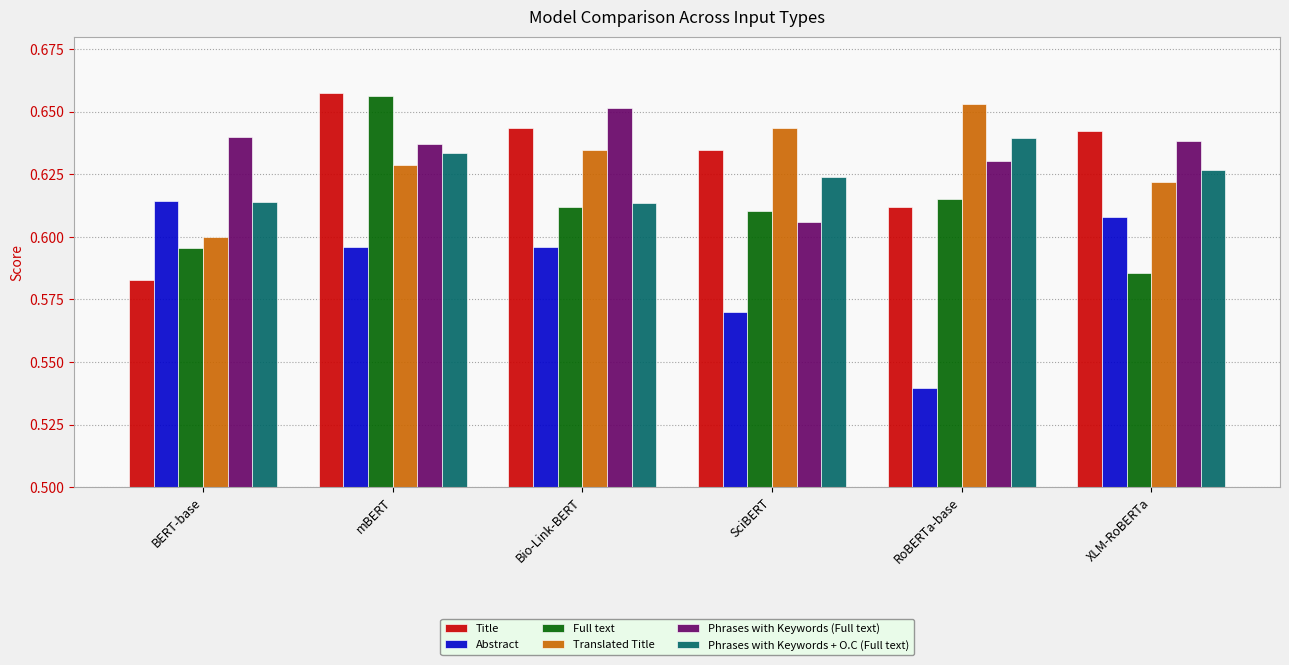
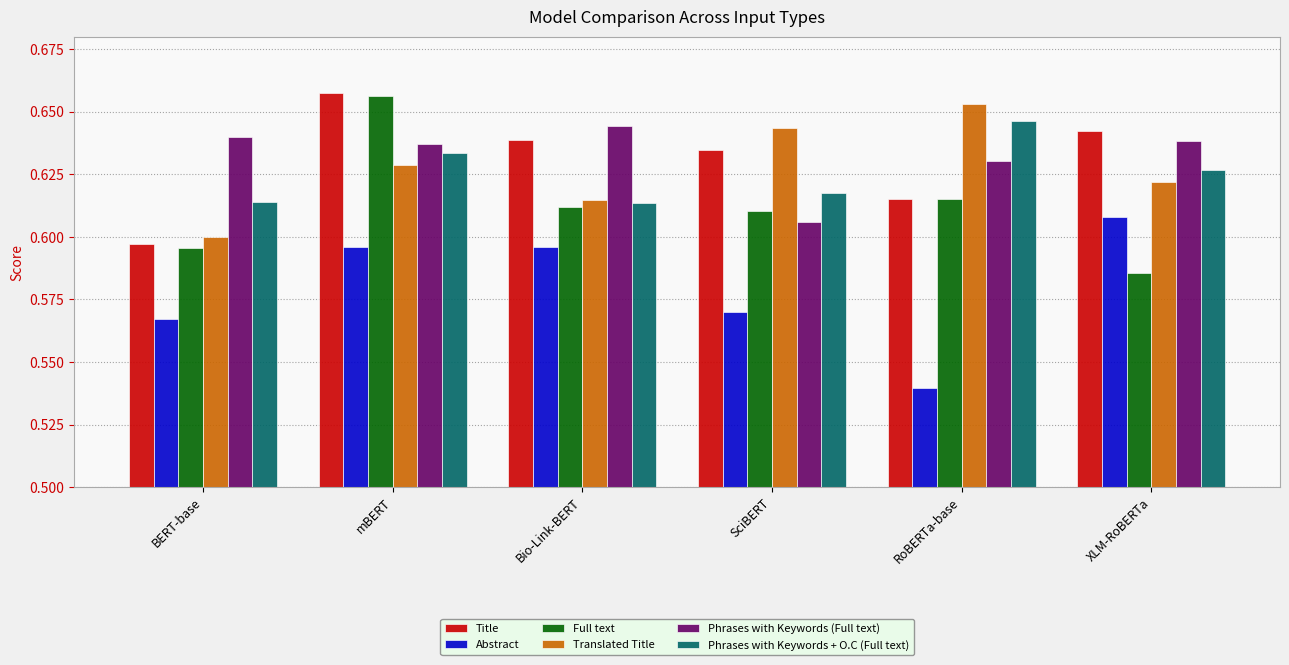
Title, BERT-base: 0.583 -> 0.597
Abstract, BERT-base: 0.614 -> 0.567
Title, Bio-Link-BERT: 0.644 -> 0.639
Translated Title, Bio-Link-BERT: 0.635 -> 0.615
Phrases with Keywords (Full text), Bio-Link-BERT: 0.651 -> 0.644
Phrases with Keywords + O.C (Full text), SciBERT: 0.624 -> 0.617
Title, RoBERTa-base: 0.612 -> 0.615
Phrases with Keywords + O.C (Full text), RoBERTa-base: 0.640 -> 0.646
